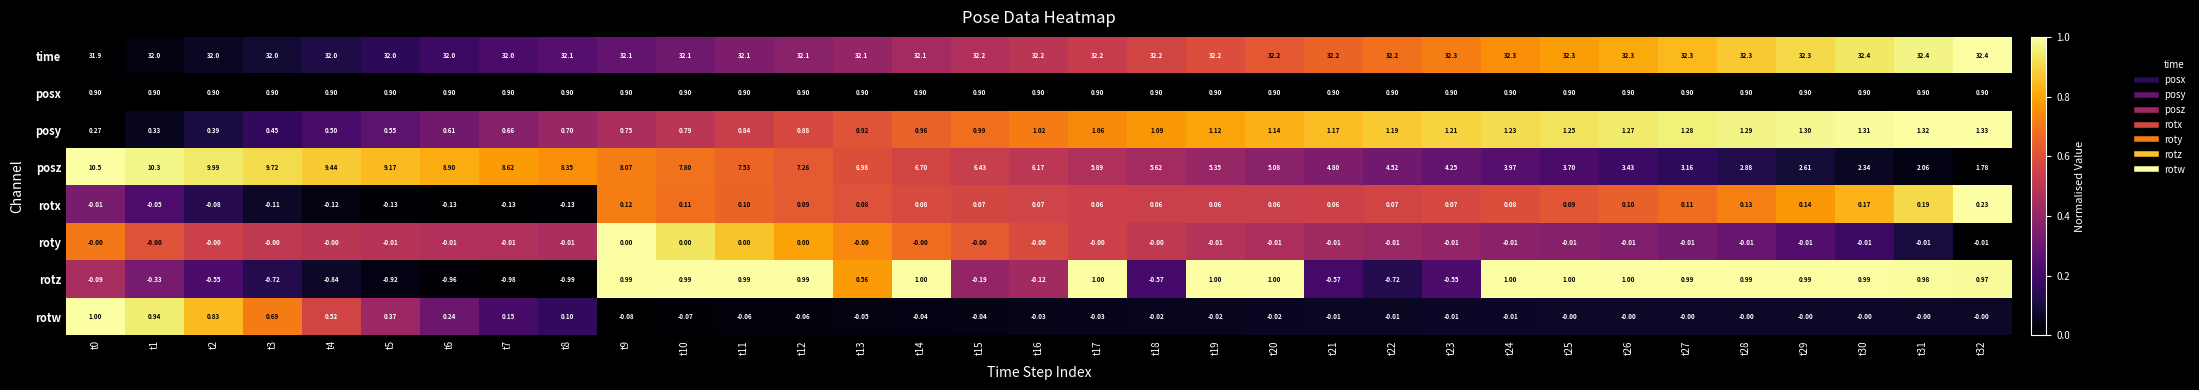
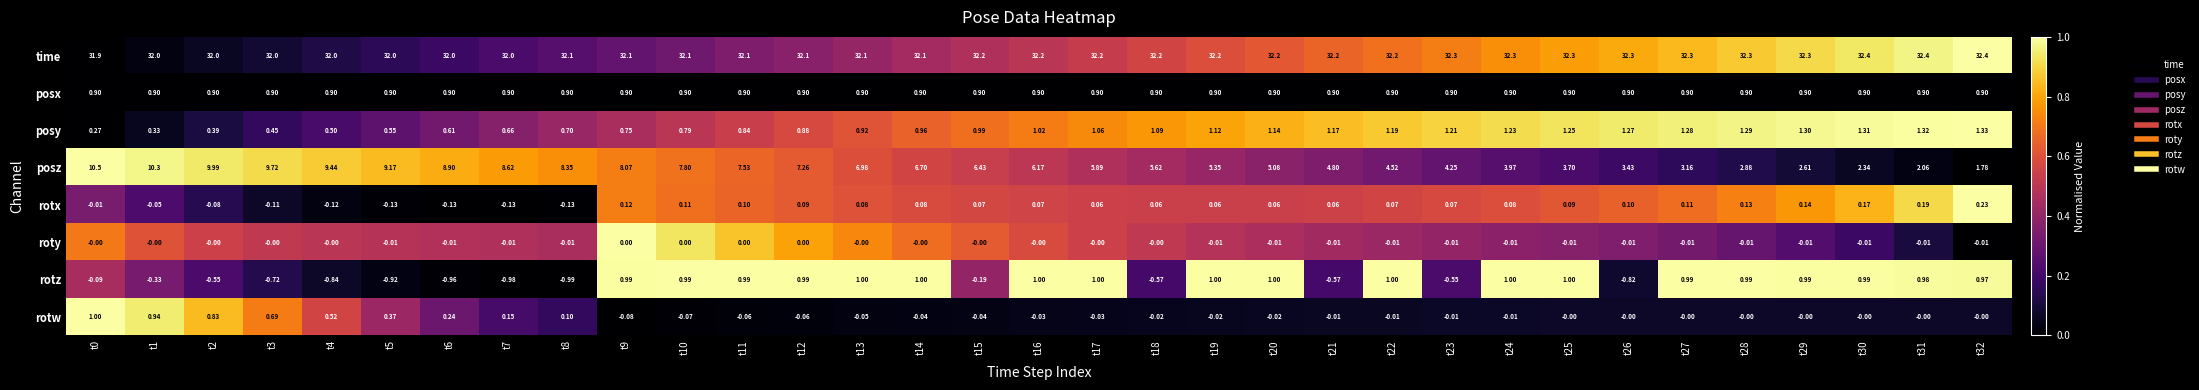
rotz, t13: 0.56 -> 1.00
rotz, t16: -0.12 -> 1.00
rotz, t22: -0.72 -> 1.00
rotz, t26: 1.00 -> -0.82
